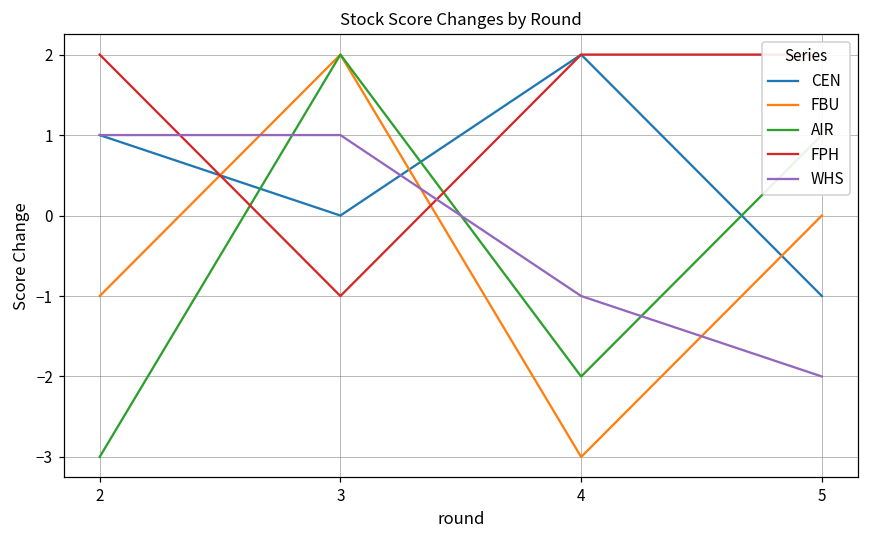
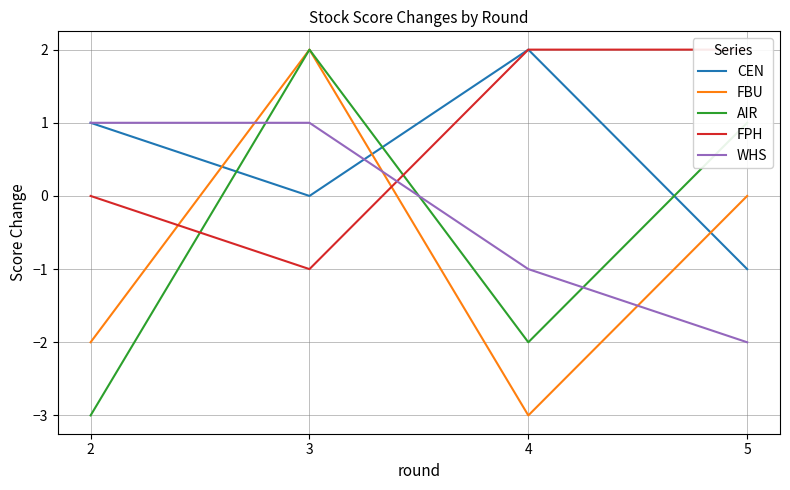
FBU, 2: -1 -> -2
FPH, 2: 2 -> 0
